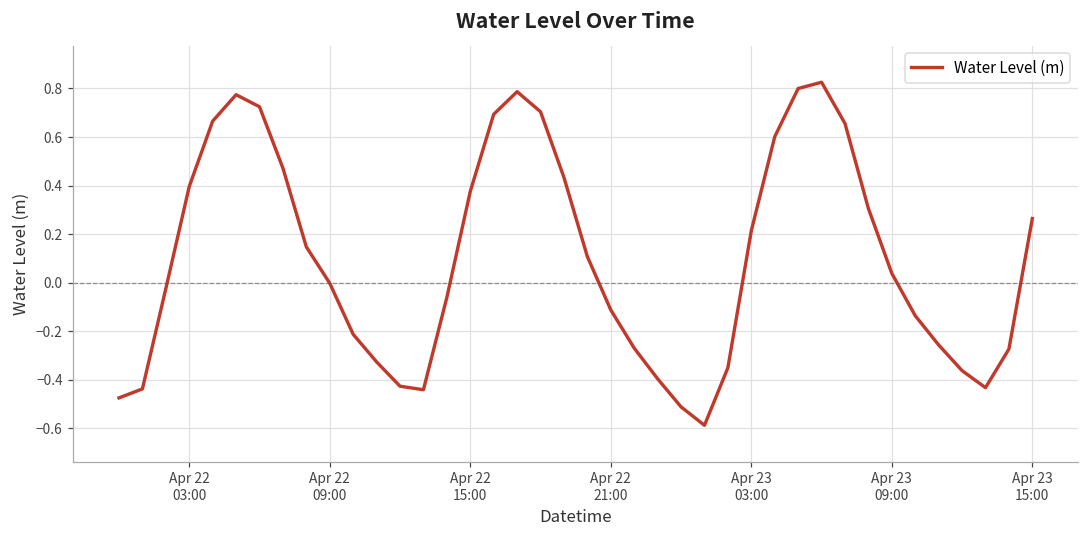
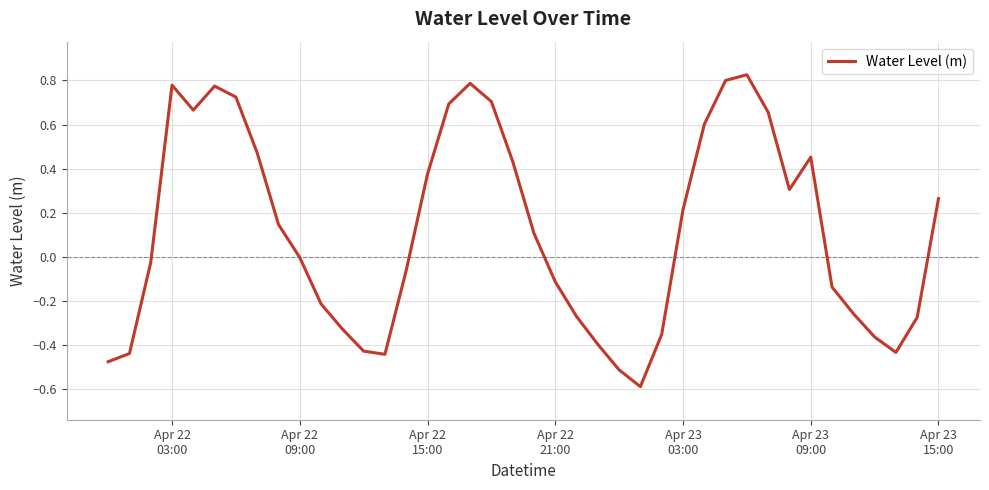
Apr 22 03:00: 0.40 -> 0.78
Apr 23 09:00: 0.04 -> 0.45
